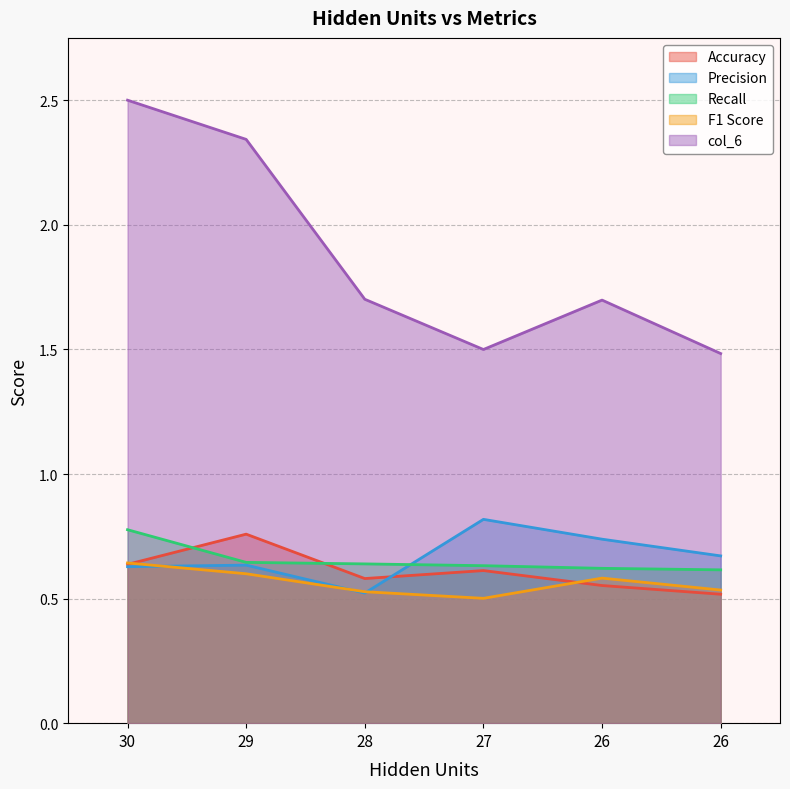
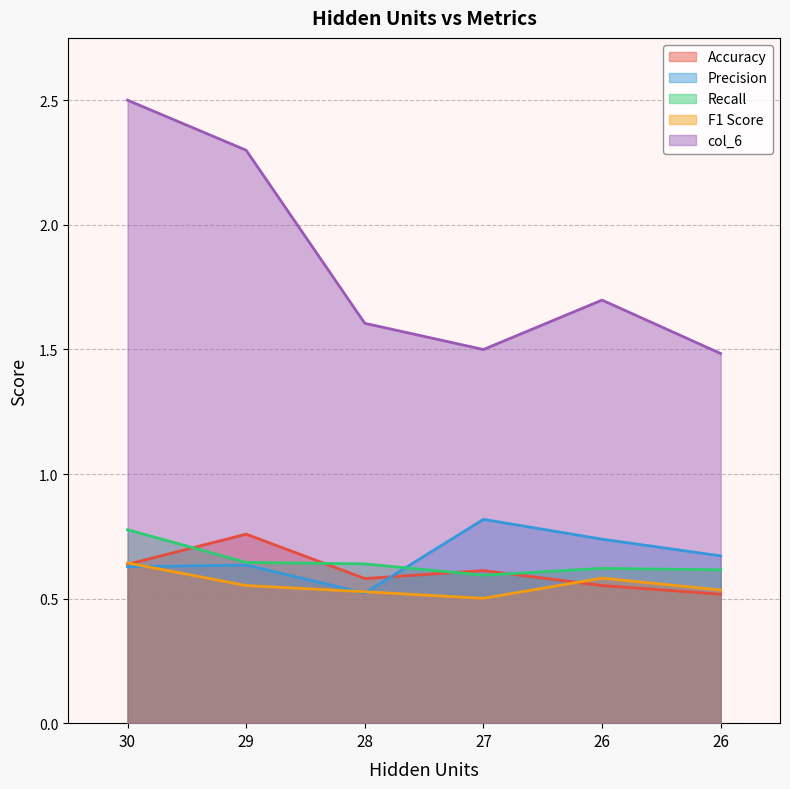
F1 Score, 29: 0.60 -> 0.55
col_6, 29: 2.34 -> 2.30
col_6, 28: 1.70 -> 1.61
Recall, 27: 0.63 -> 0.59
